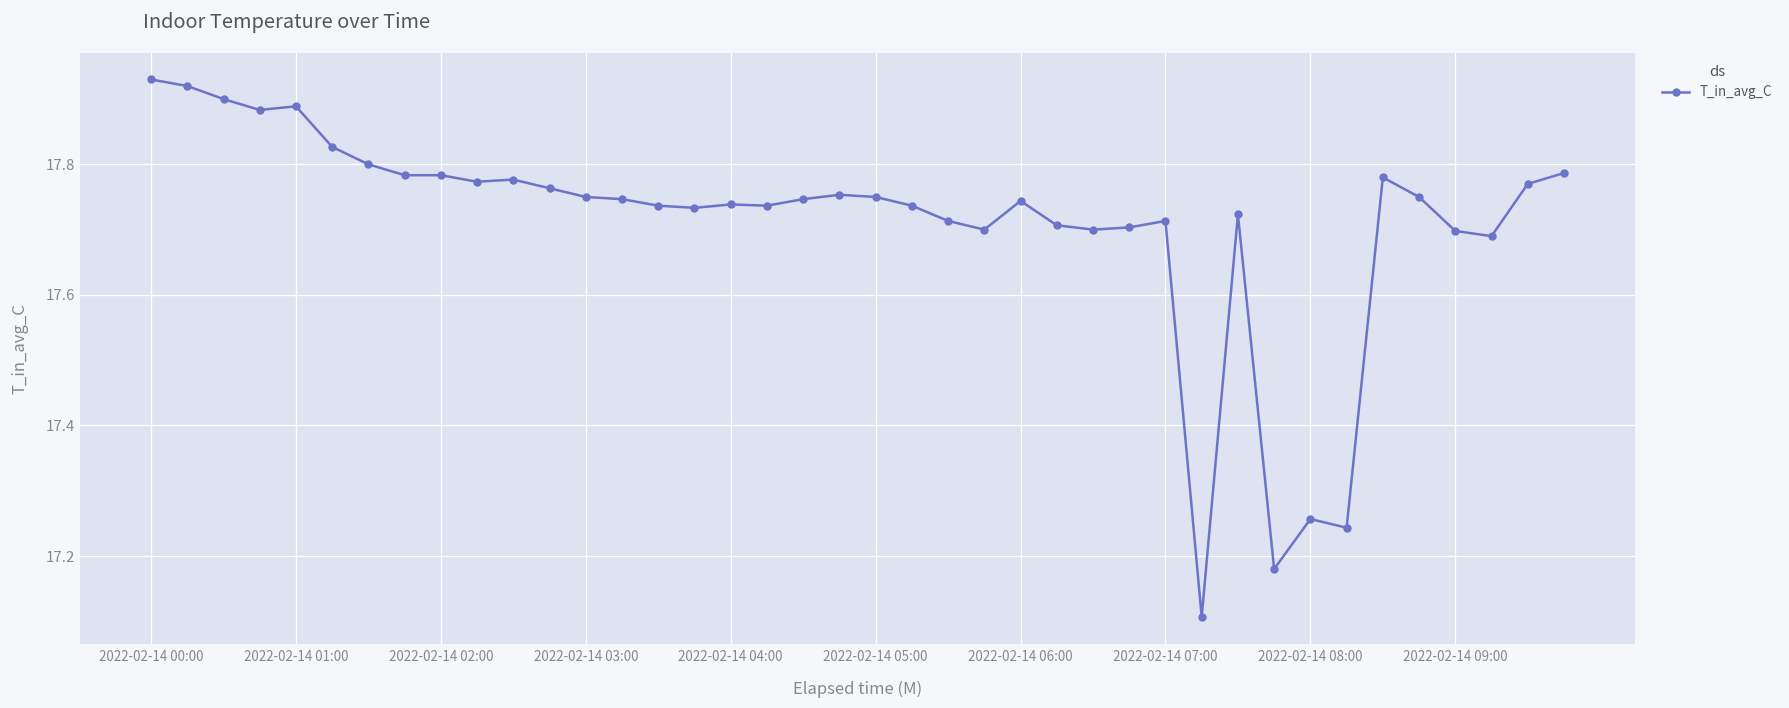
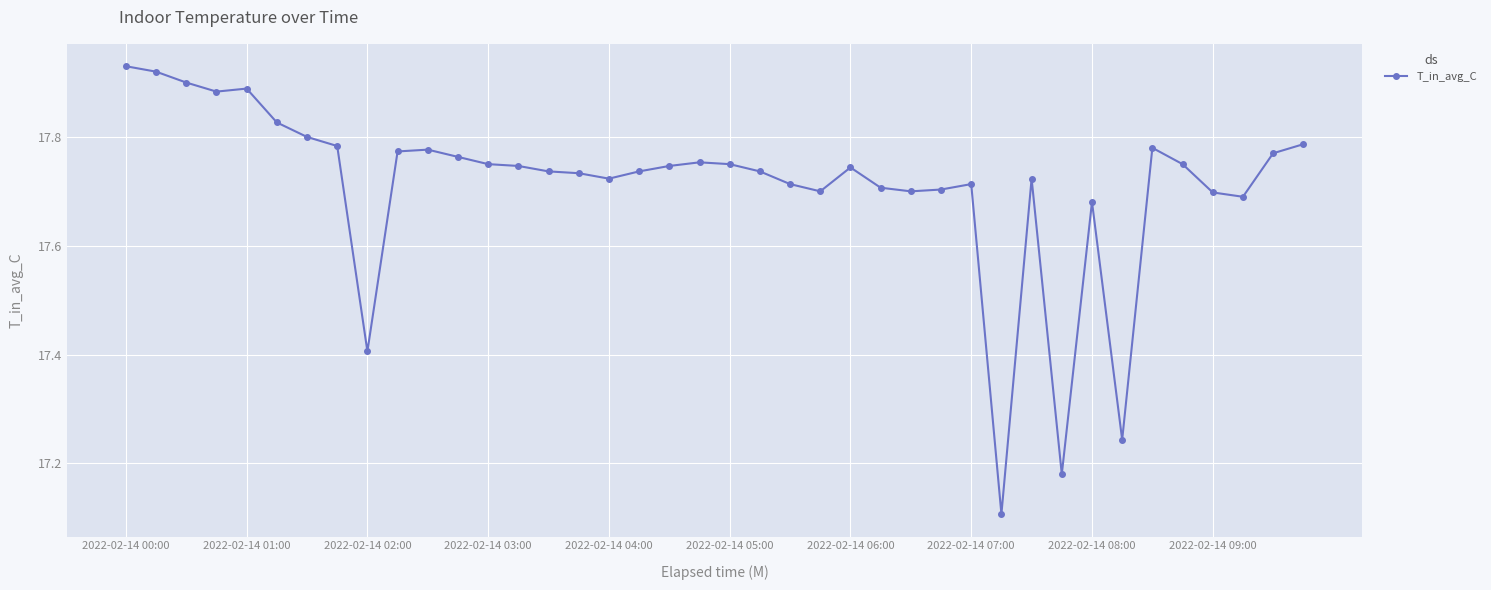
2022-02-14 02:00: 17.78 -> 17.41
2022-02-14 04:00: 17.74 -> 17.72
2022-02-14 08:00: 17.26 -> 17.68
